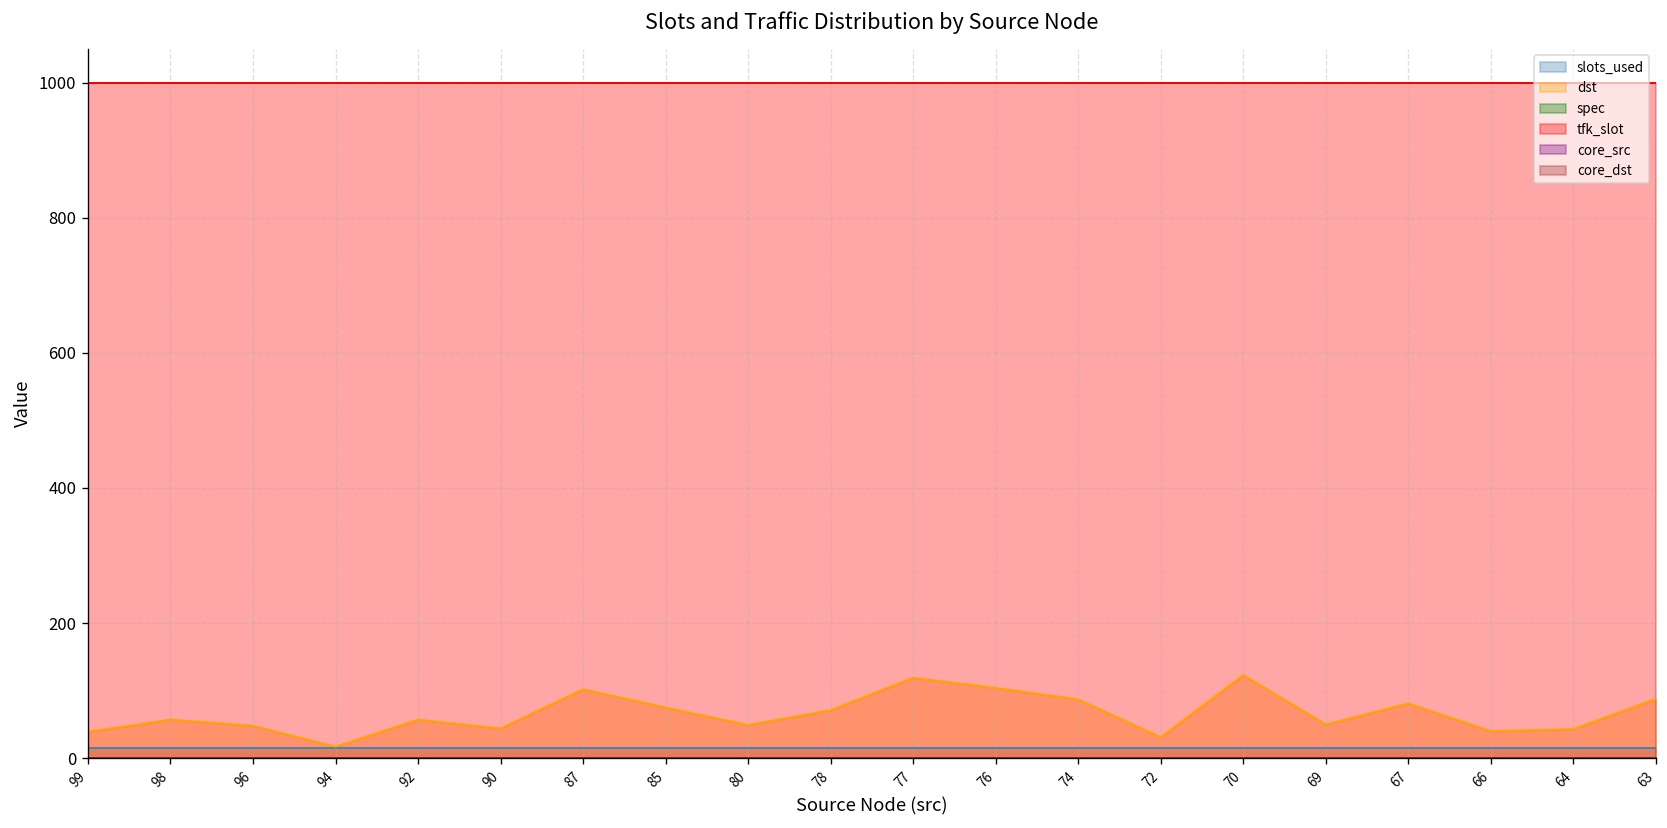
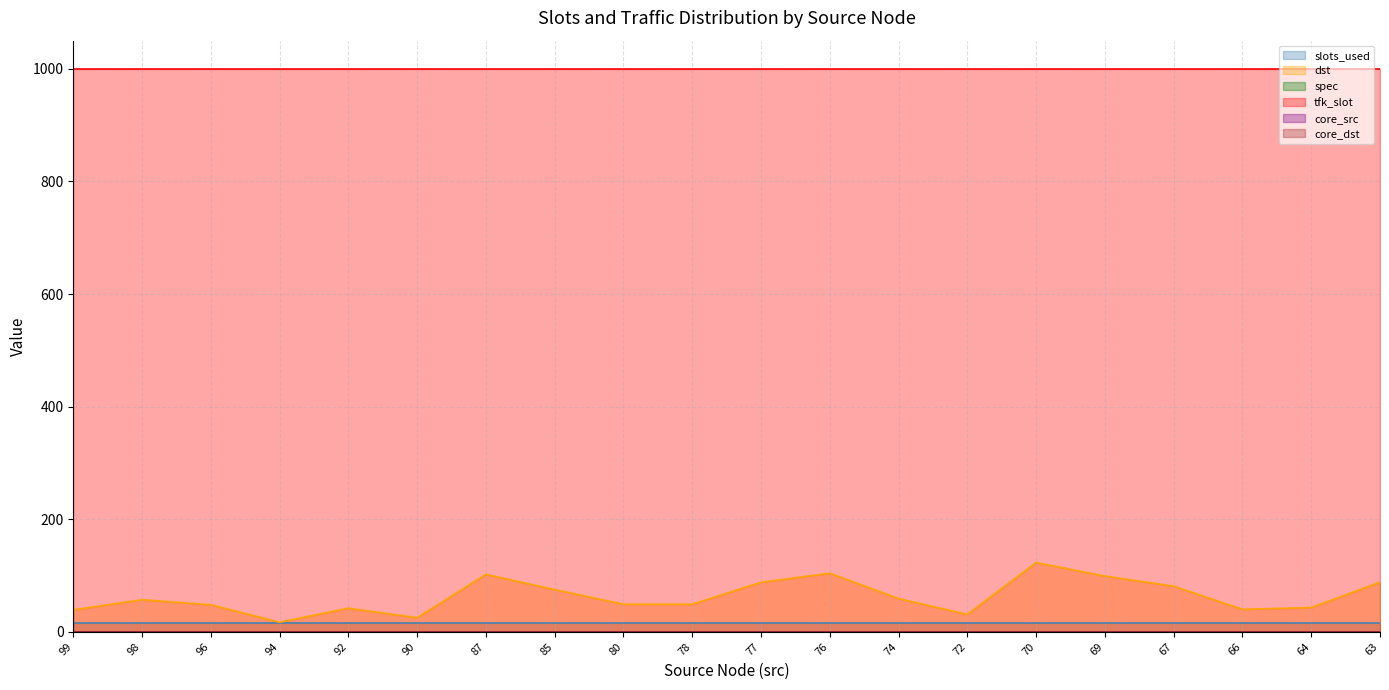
dst, 92: 60 -> 40
dst, 90: 40 -> 30
dst, 78: 70 -> 50
dst, 77: 120 -> 90
dst, 74: 90 -> 60
dst, 69: 50 -> 100
